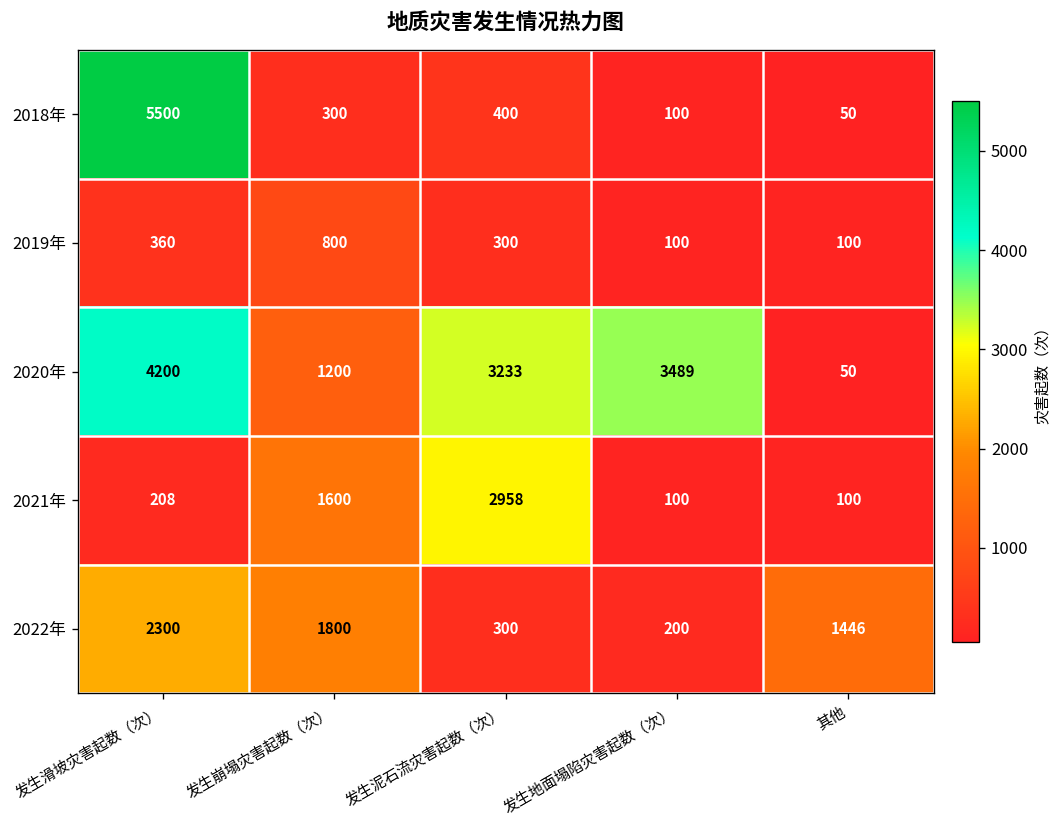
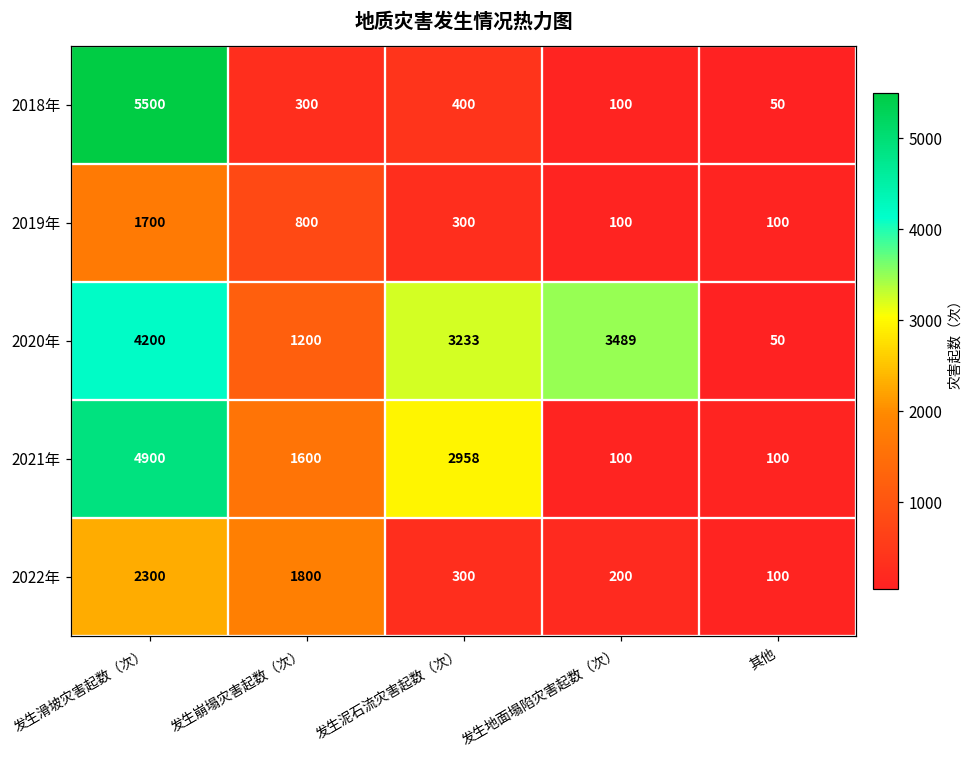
2019年, 发生滑坡灾害起数（次）: 360 -> 1700
2021年, 发生滑坡灾害起数（次）: 208 -> 4900
2022年, 其他: 1446 -> 100
